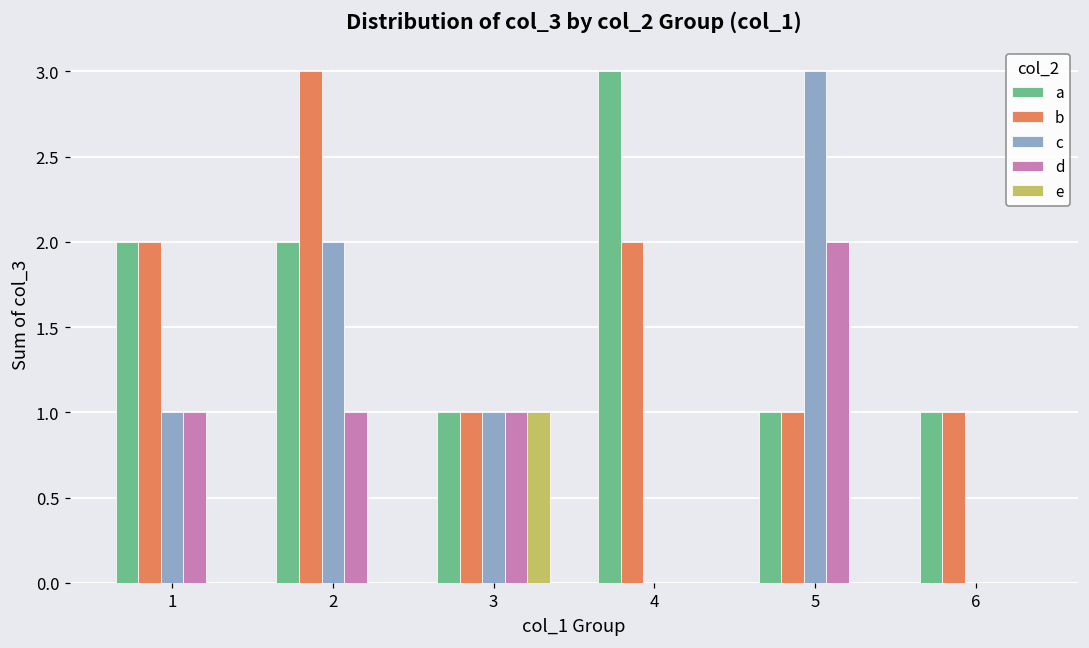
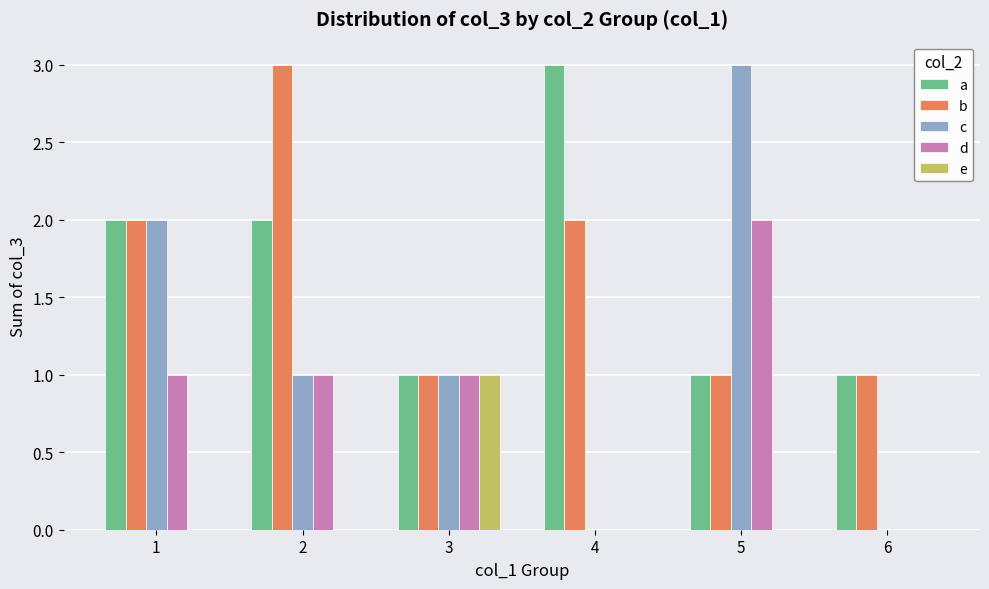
c, 1: 1 -> 2
c, 2: 2 -> 1
